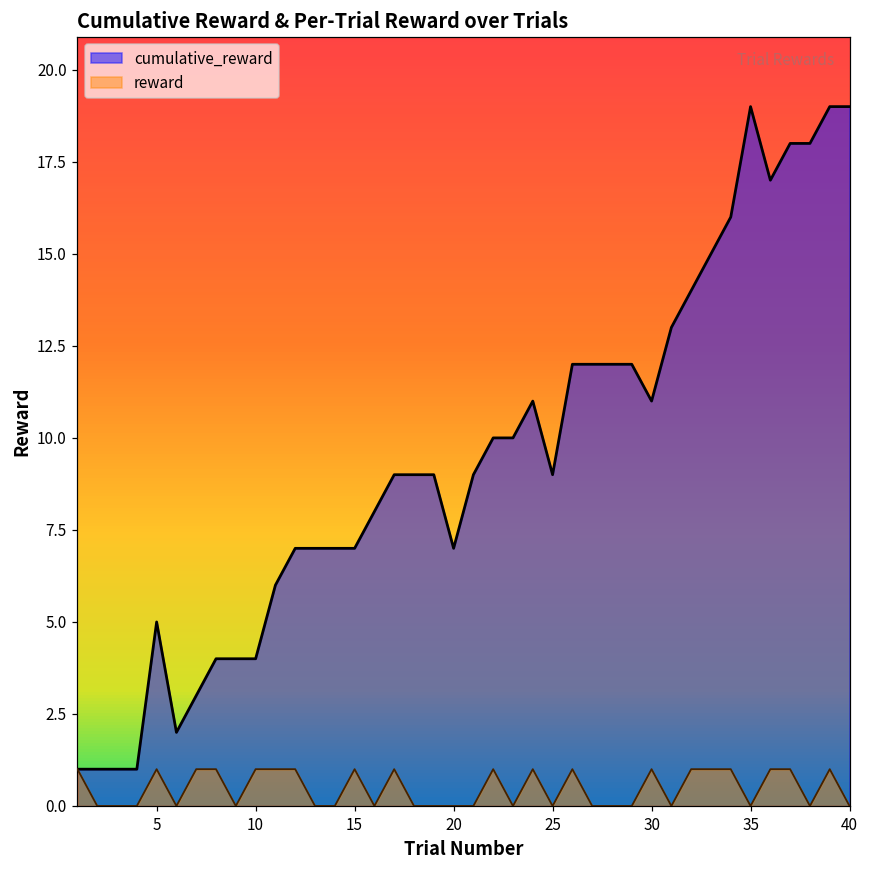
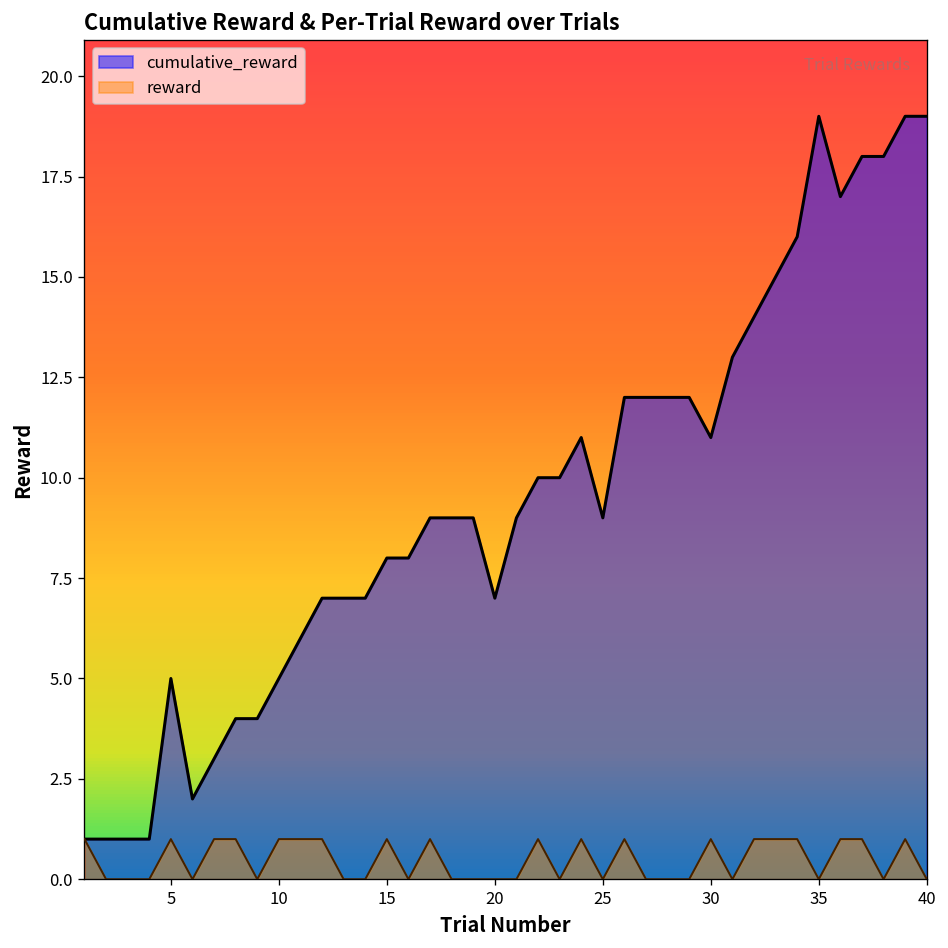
cumulative_reward, 10: 4 -> 5
cumulative_reward, 15: 7 -> 8
